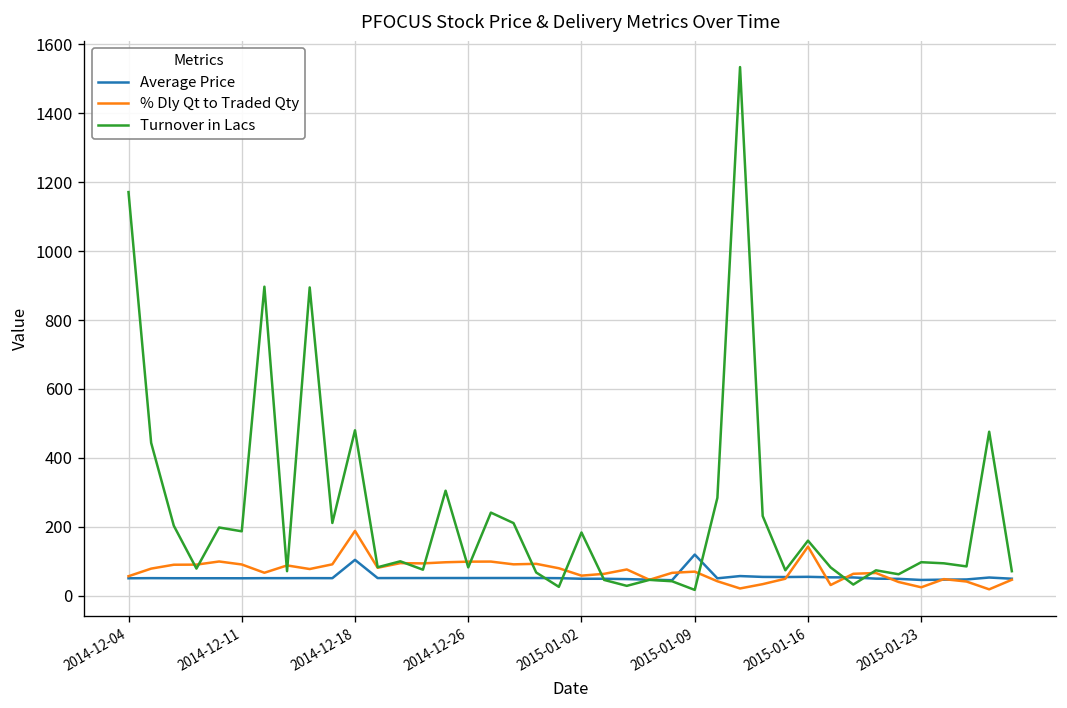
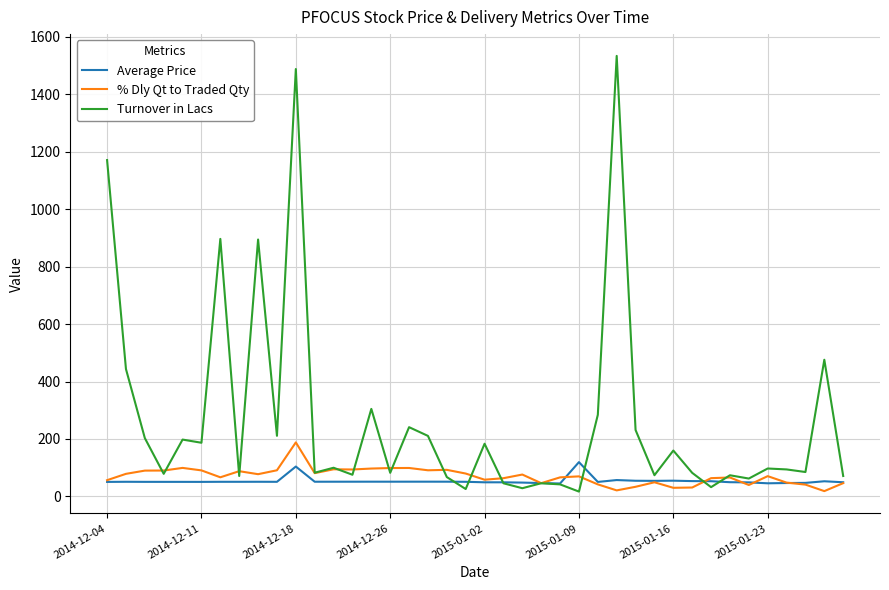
Turnover in Lacs, 2014-12-18: 480 -> 1490
% Dly Qt to Traded Qty, 2015-01-16: 140 -> 30
% Dly Qt to Traded Qty, 2015-01-23: 20 -> 70
